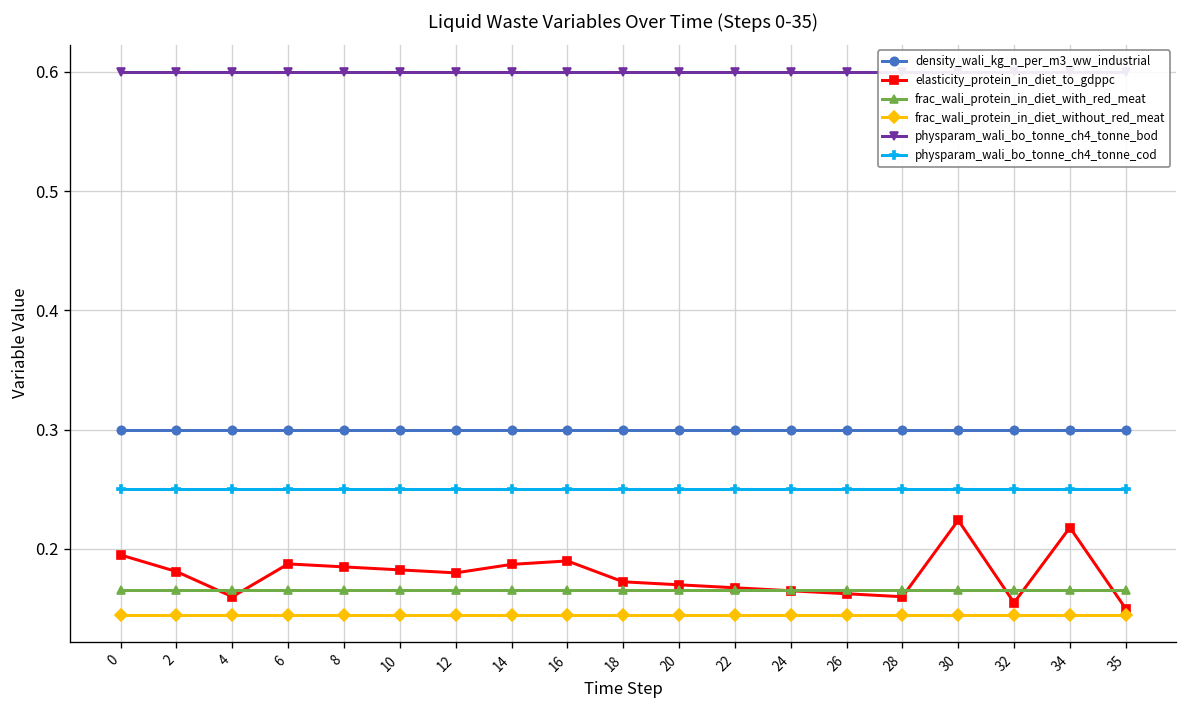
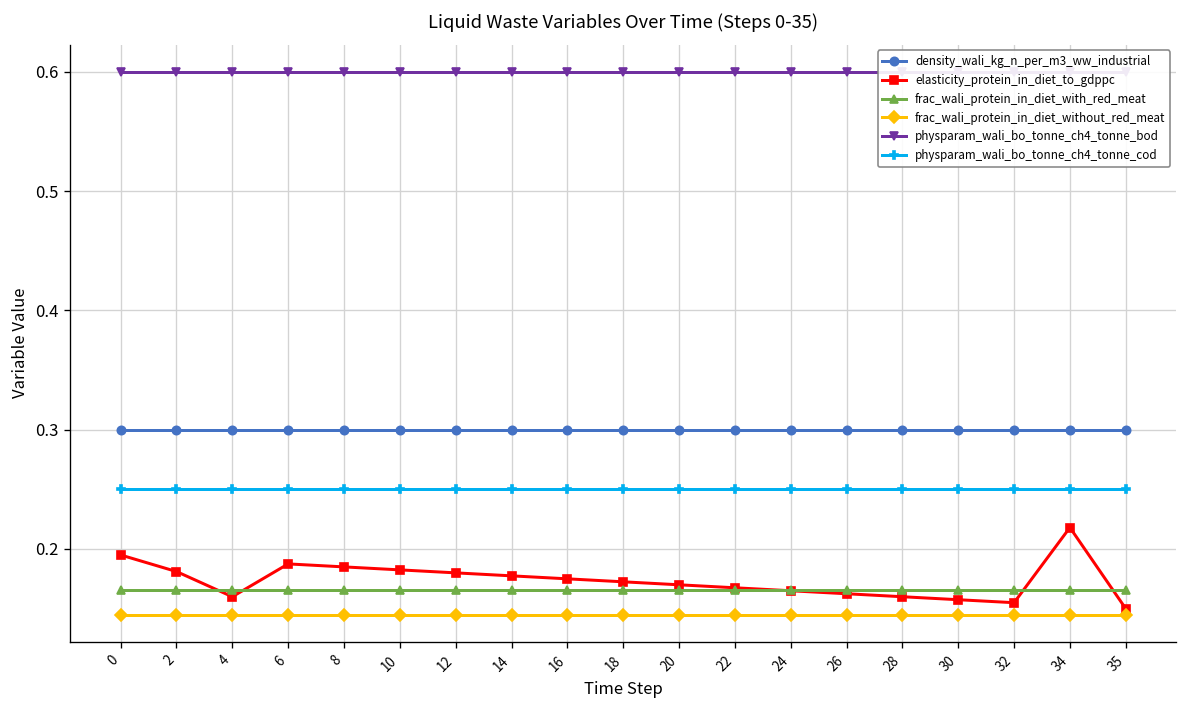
elasticity_protein_in_diet_to_gdppc, 14: 0.19 -> 0.18
elasticity_protein_in_diet_to_gdppc, 16: 0.19 -> 0.18
elasticity_protein_in_diet_to_gdppc, 30: 0.22 -> 0.16
